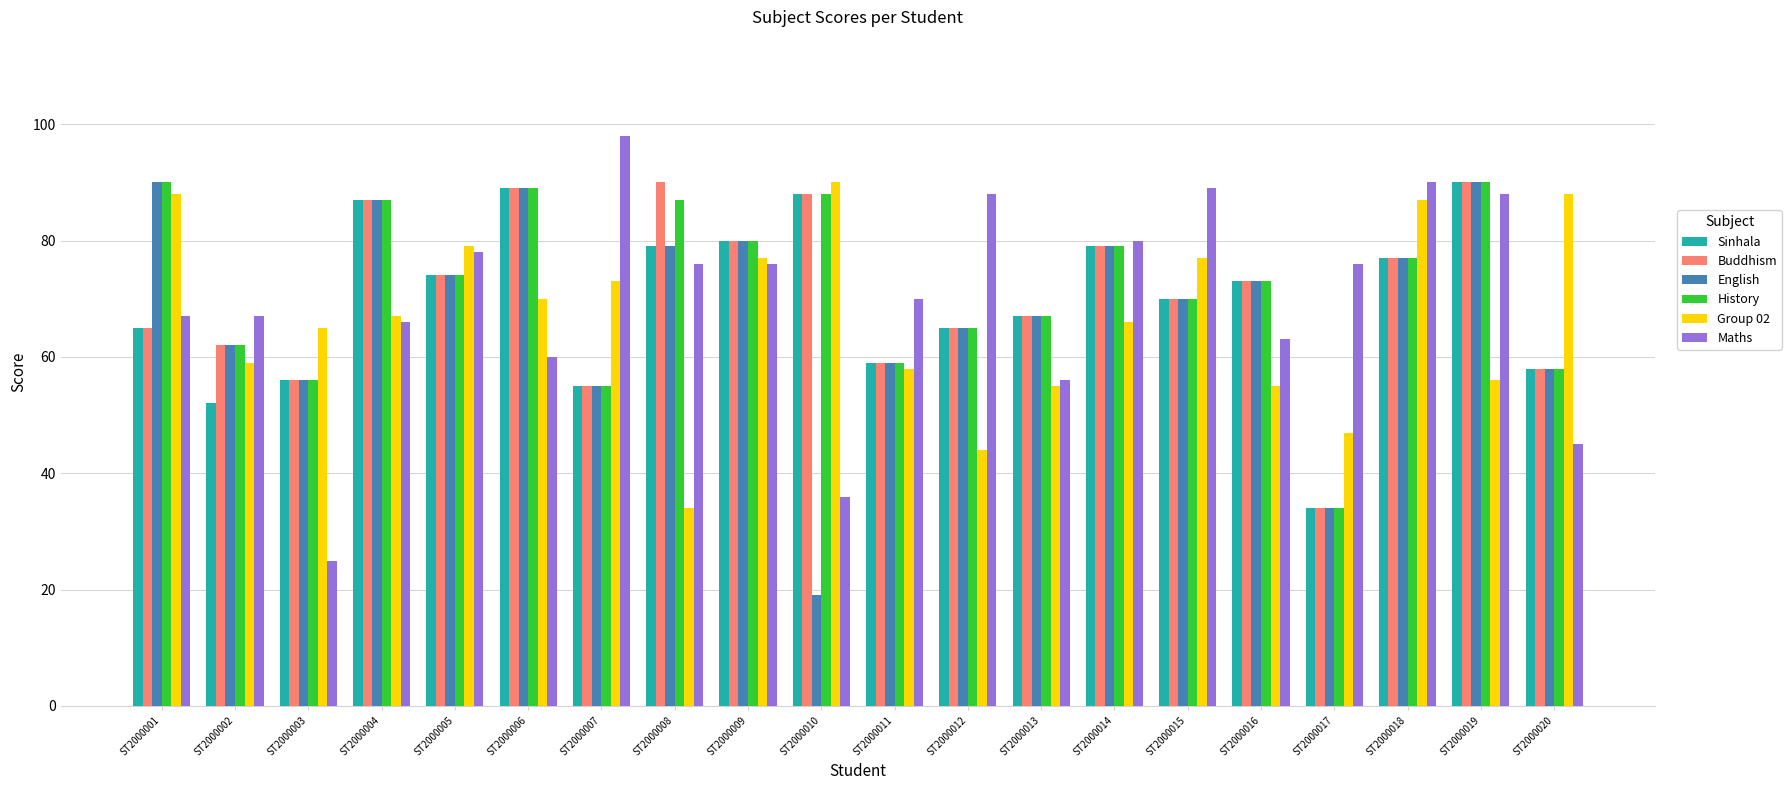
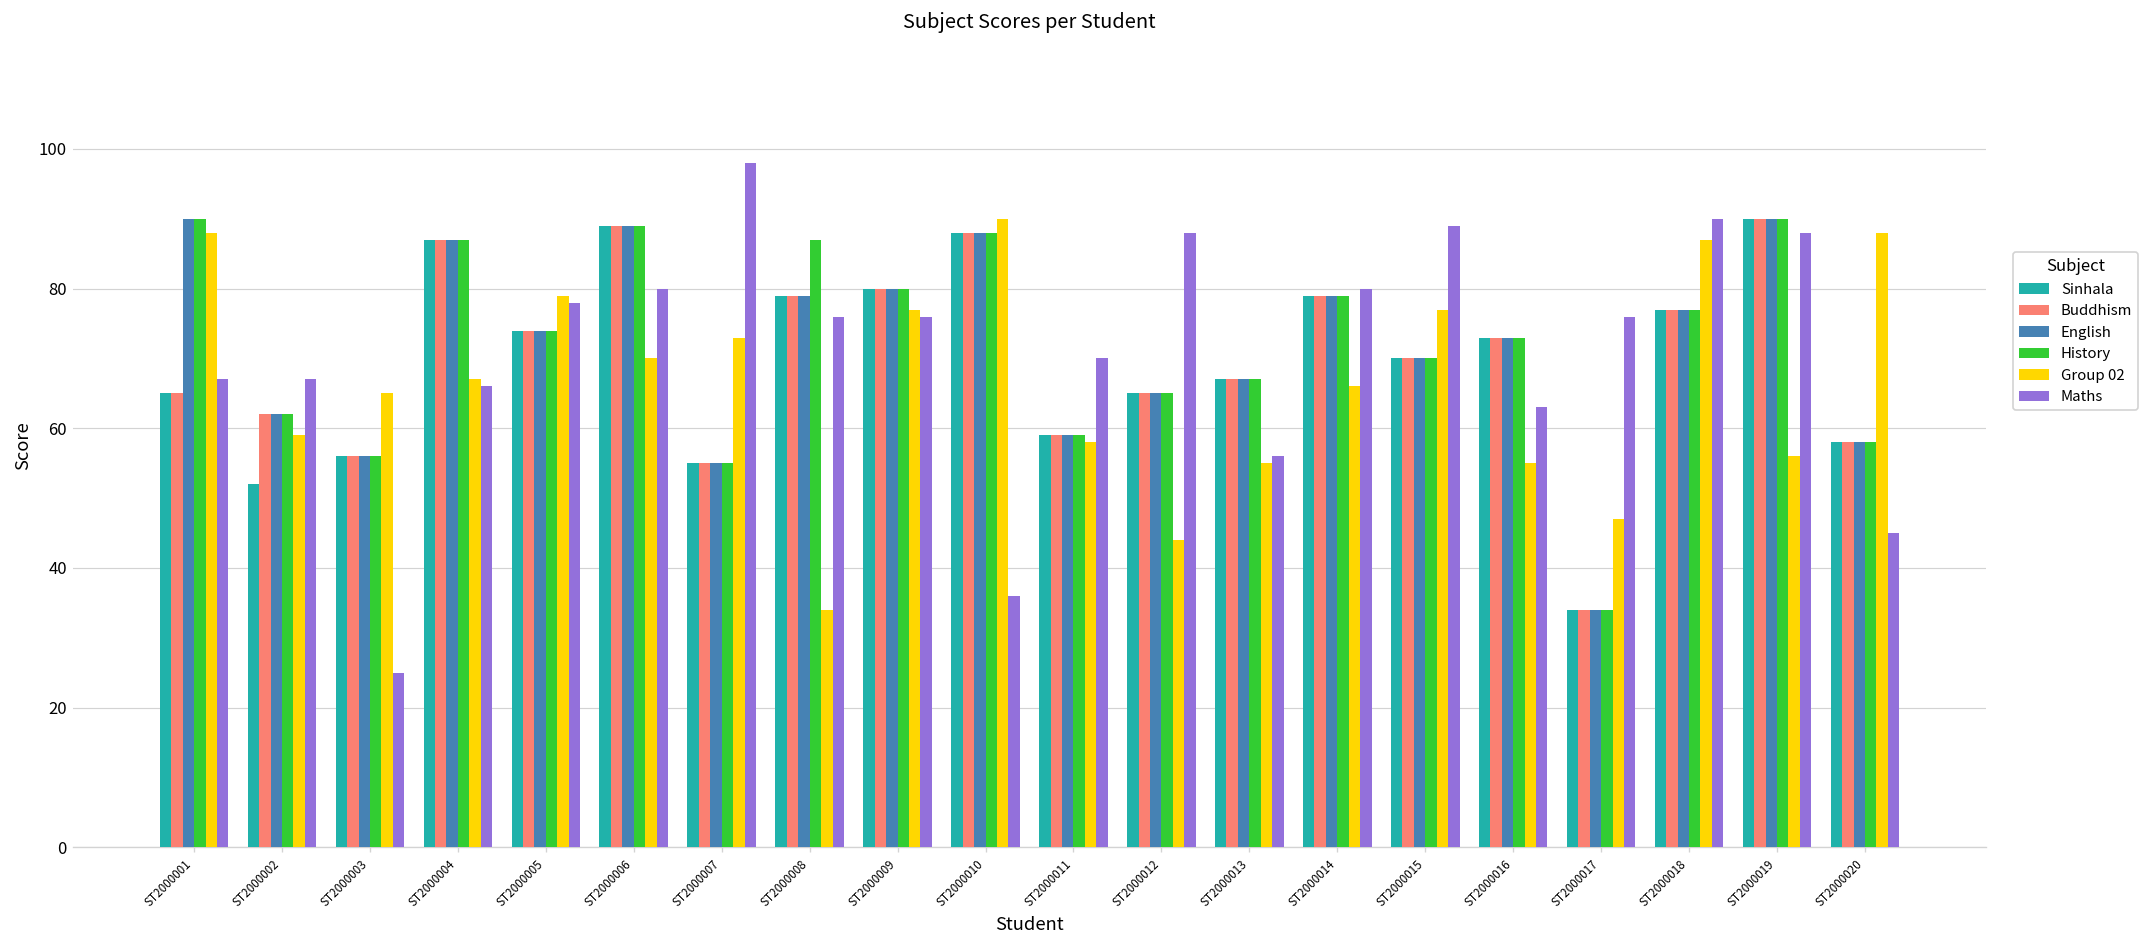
Maths, ST2000006: 60 -> 80
Buddhism, ST2000008: 90 -> 79
English, ST2000010: 19 -> 88
